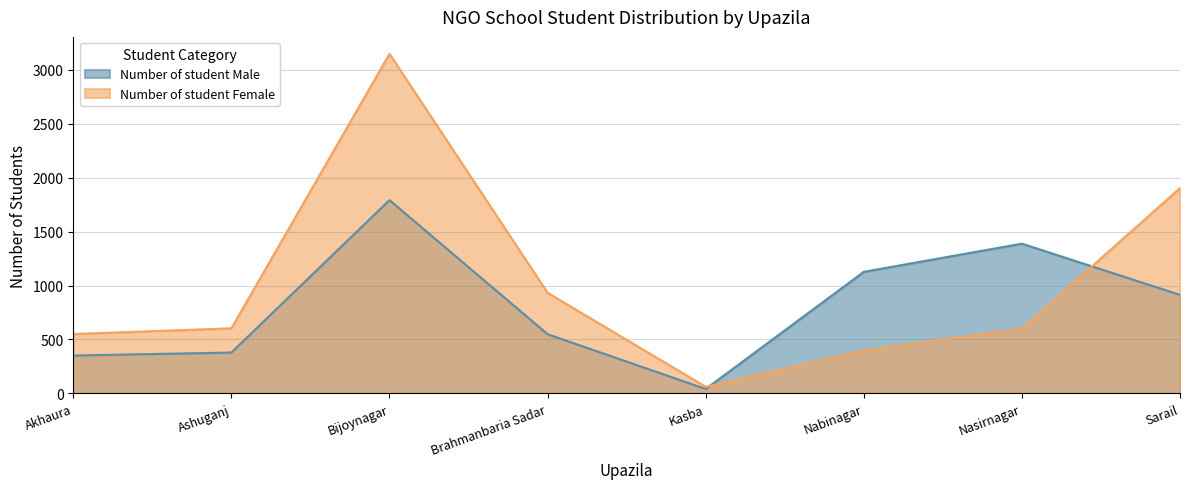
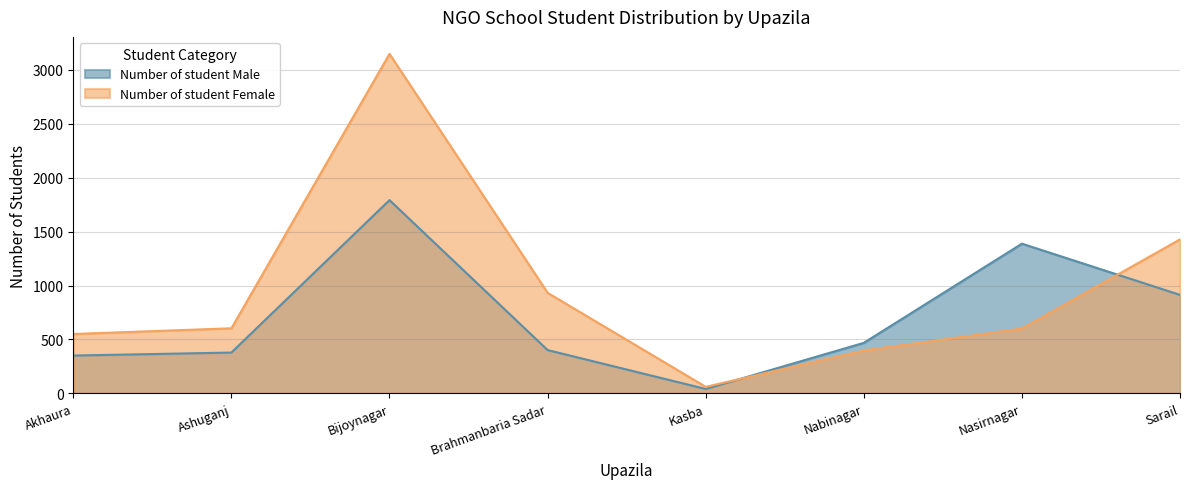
Number of student Male, Brahmanbaria Sadar: 550 -> 400
Number of student Male, Nabinagar: 1130 -> 470
Number of student Female, Sarail: 1900 -> 1430
